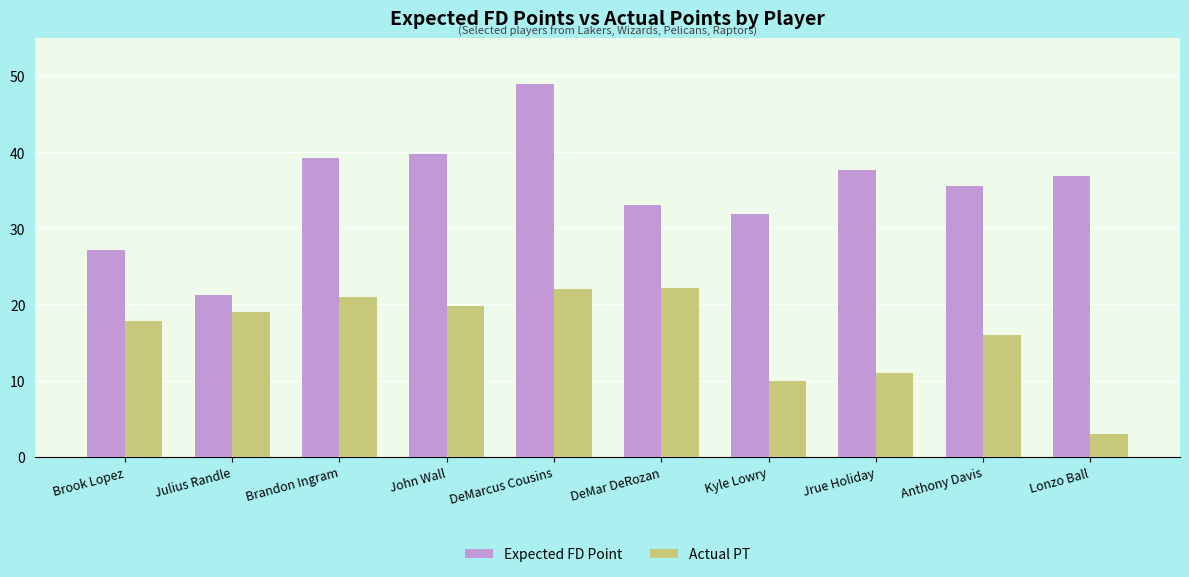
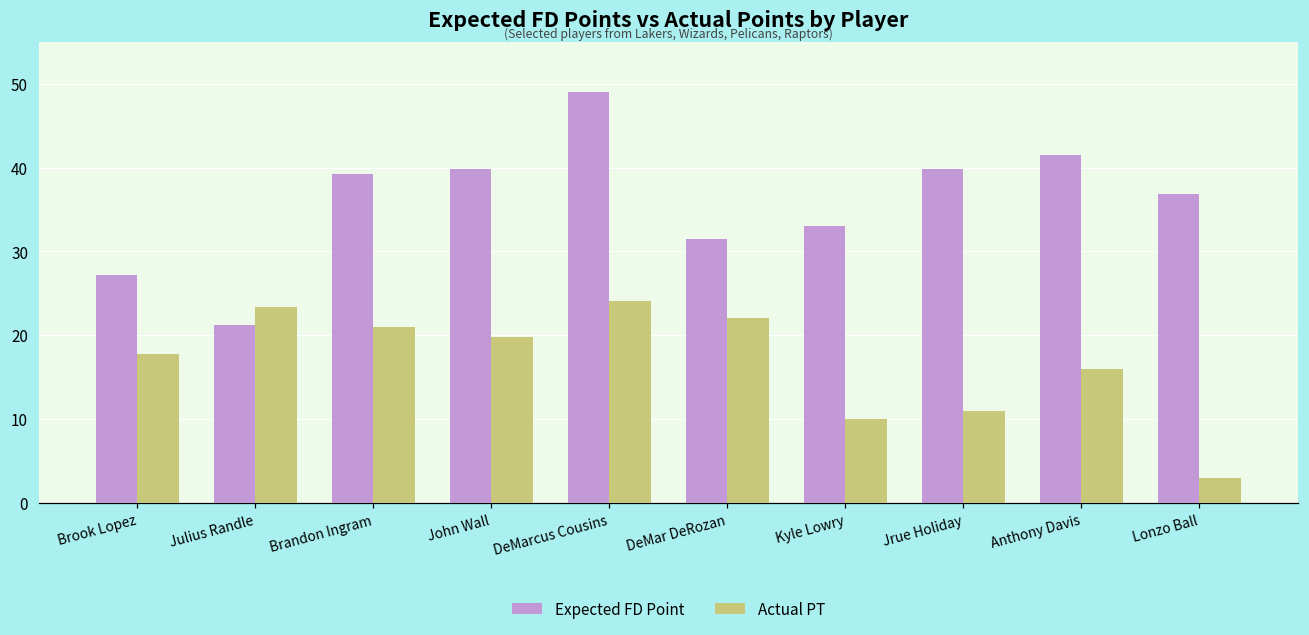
Actual PT, Julius Randle: 19 -> 23
Actual PT, DeMarcus Cousins: 22 -> 24
Expected FD Point, DeMar DeRozan: 33 -> 32
Expected FD Point, Kyle Lowry: 32 -> 33
Expected FD Point, Jrue Holiday: 38 -> 40
Expected FD Point, Anthony Davis: 36 -> 42
